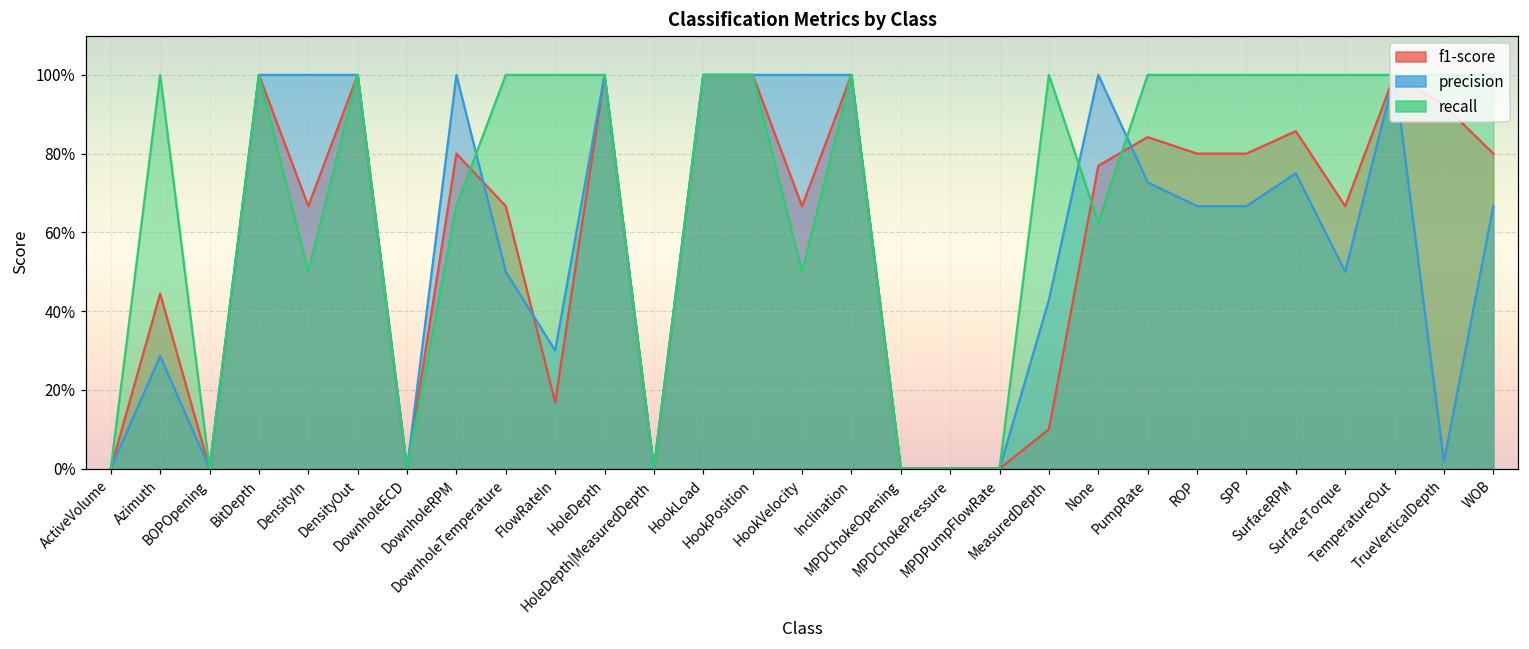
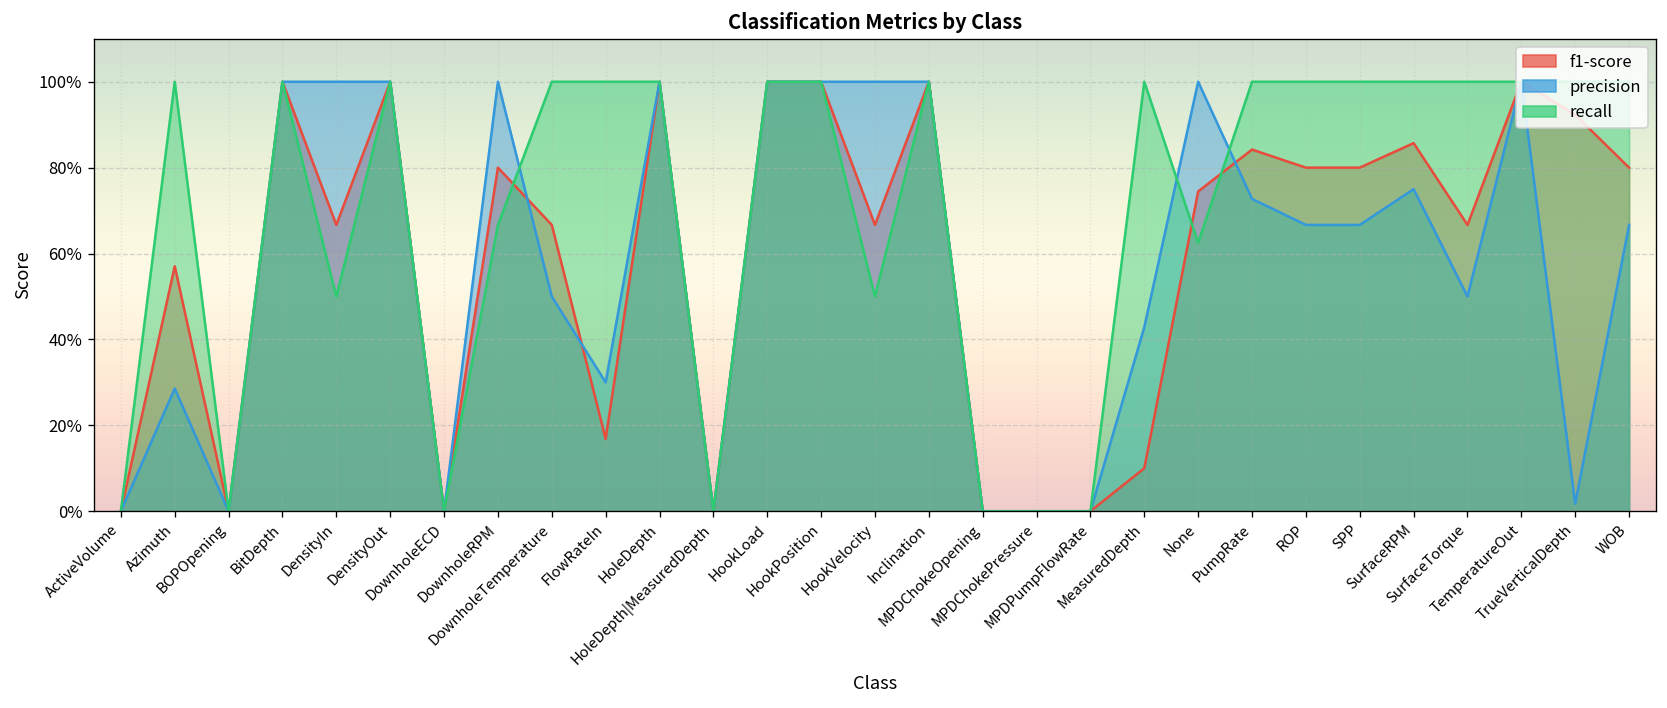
f1-score, Azimuth: 44% -> 57%
f1-score, None: 77% -> 74%
